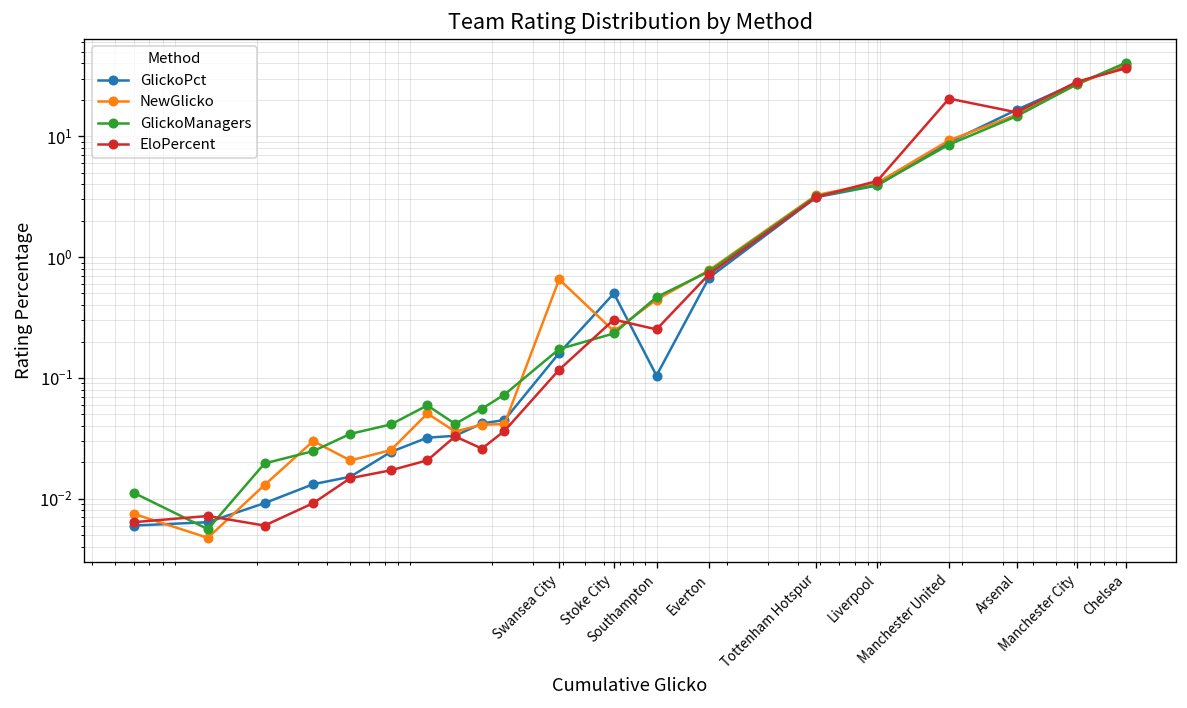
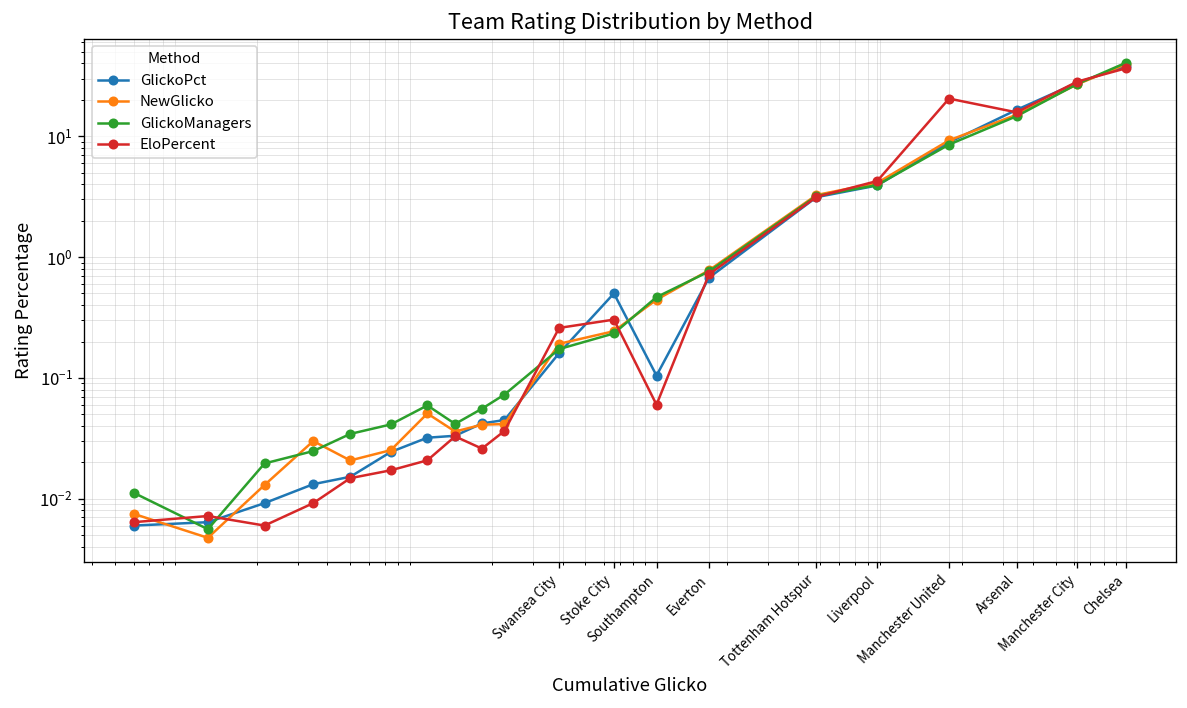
NewGlicko, Swansea City: 0.7 -> 0.19
EloPercent, Swansea City: 0.12 -> 0.26
EloPercent, Southampton: 0.25 -> 0.06
